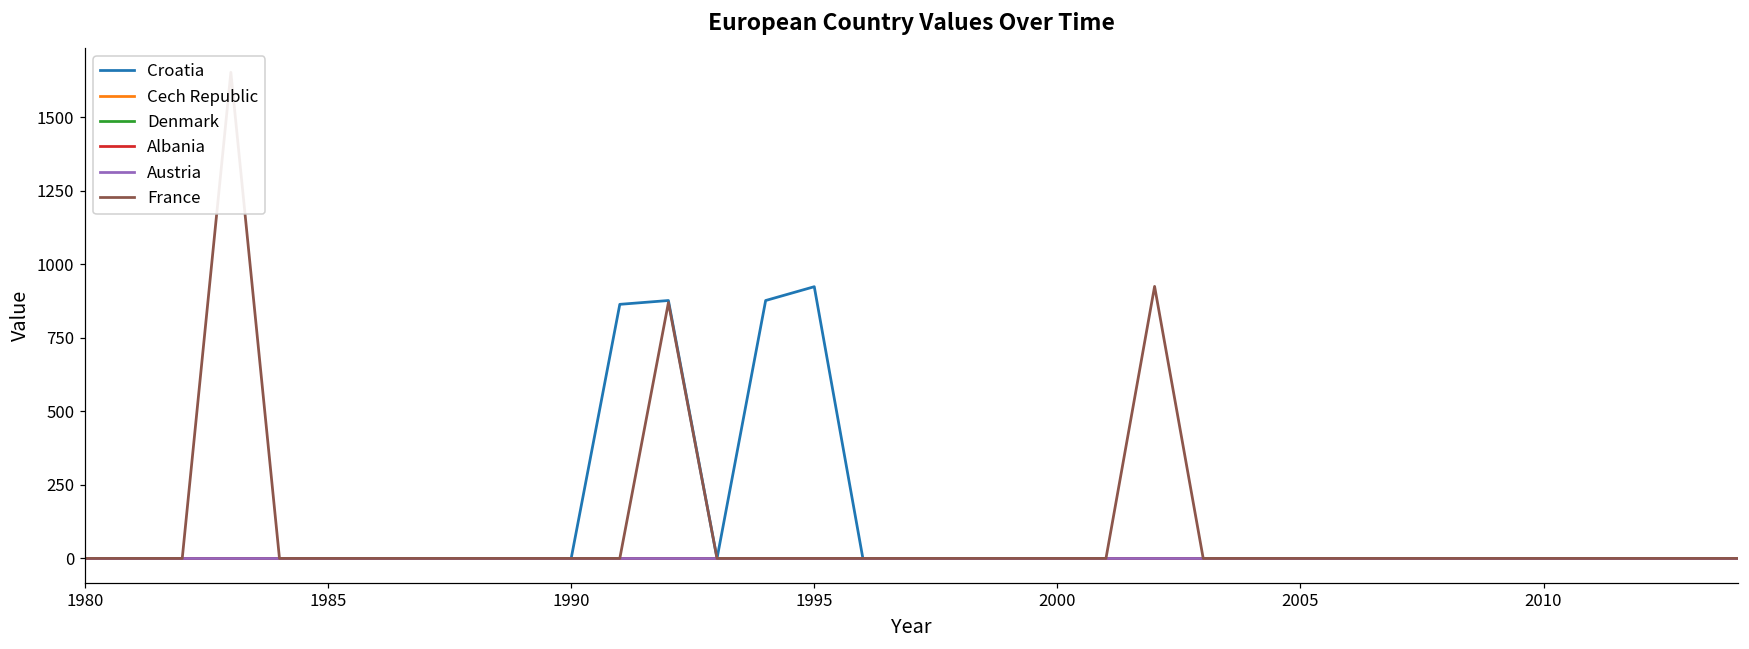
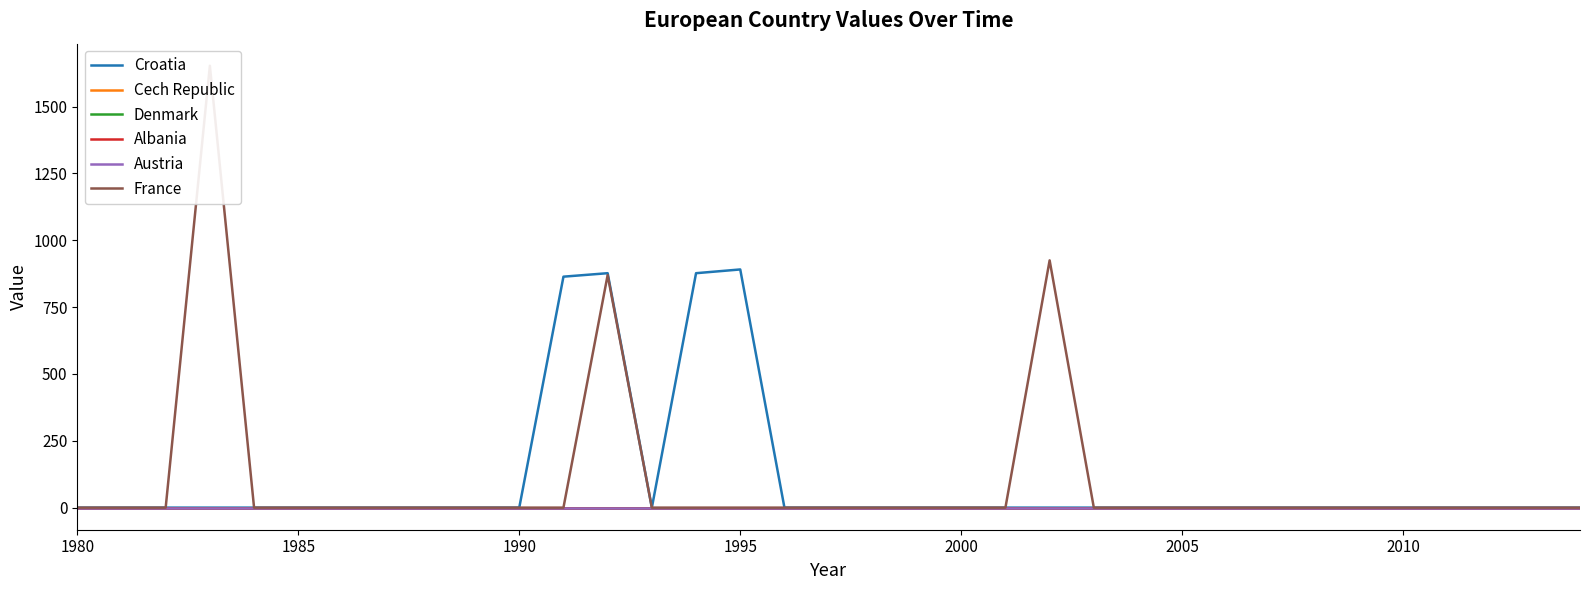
Croatia, 1995: 920 -> 890
